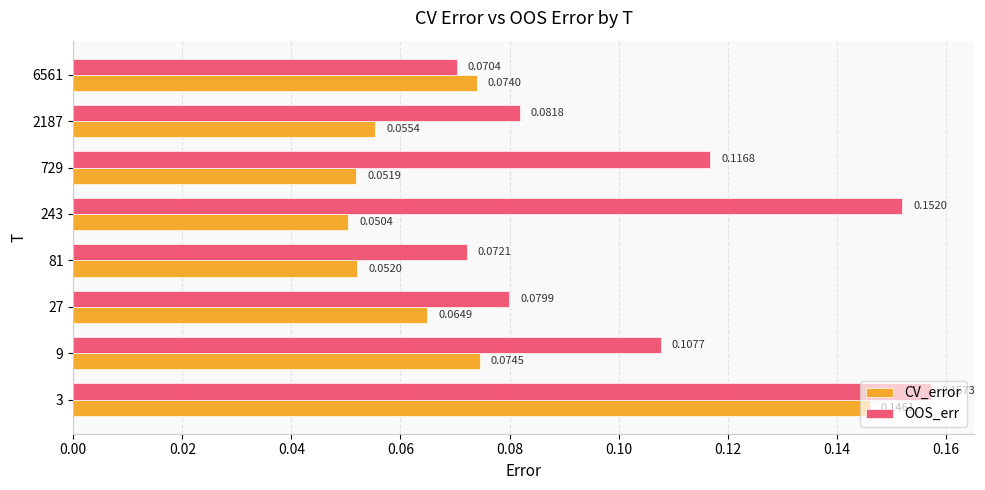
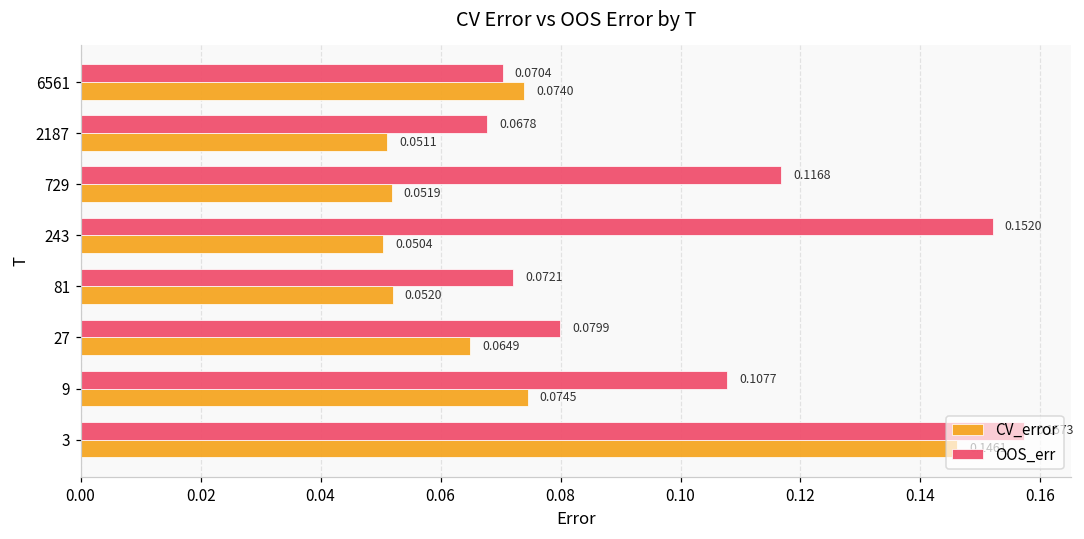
OOS_err, 2187: 0.0818 -> 0.0678
CV_error, 2187: 0.0554 -> 0.0511
